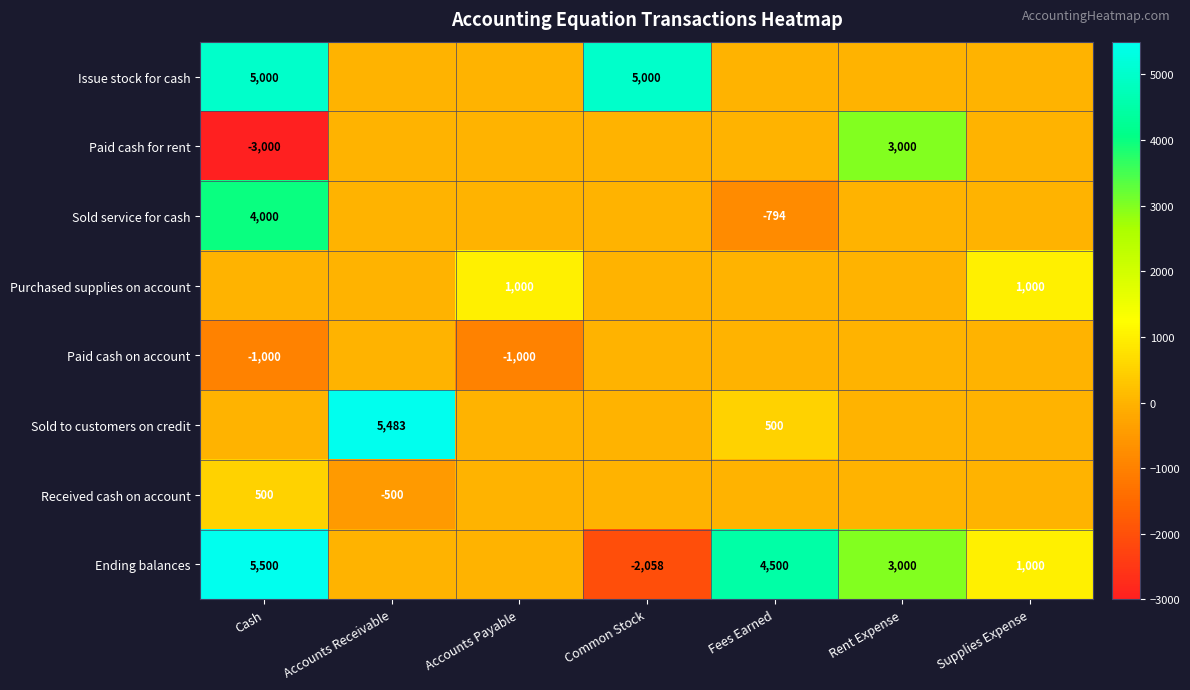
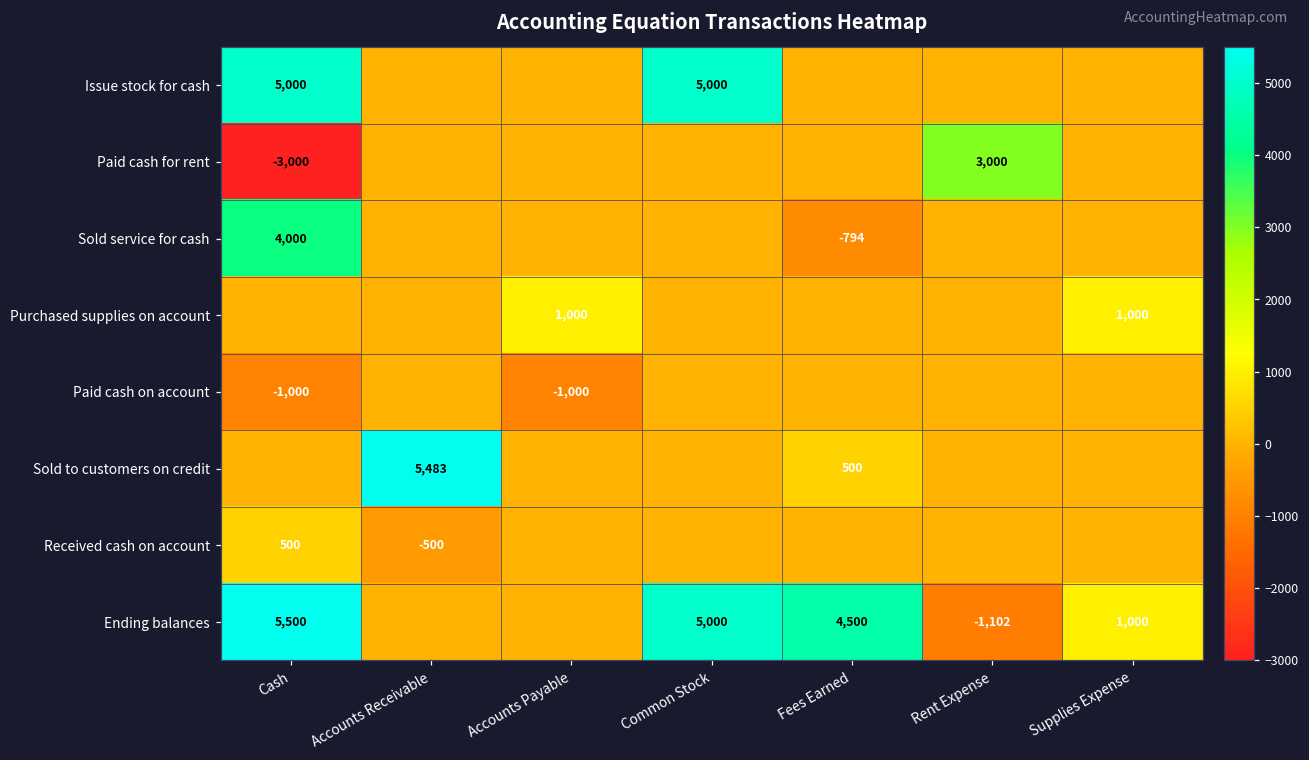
Ending balances, Common Stock: -2,058 -> 5,000
Ending balances, Rent Expense: 3,000 -> -1,102
